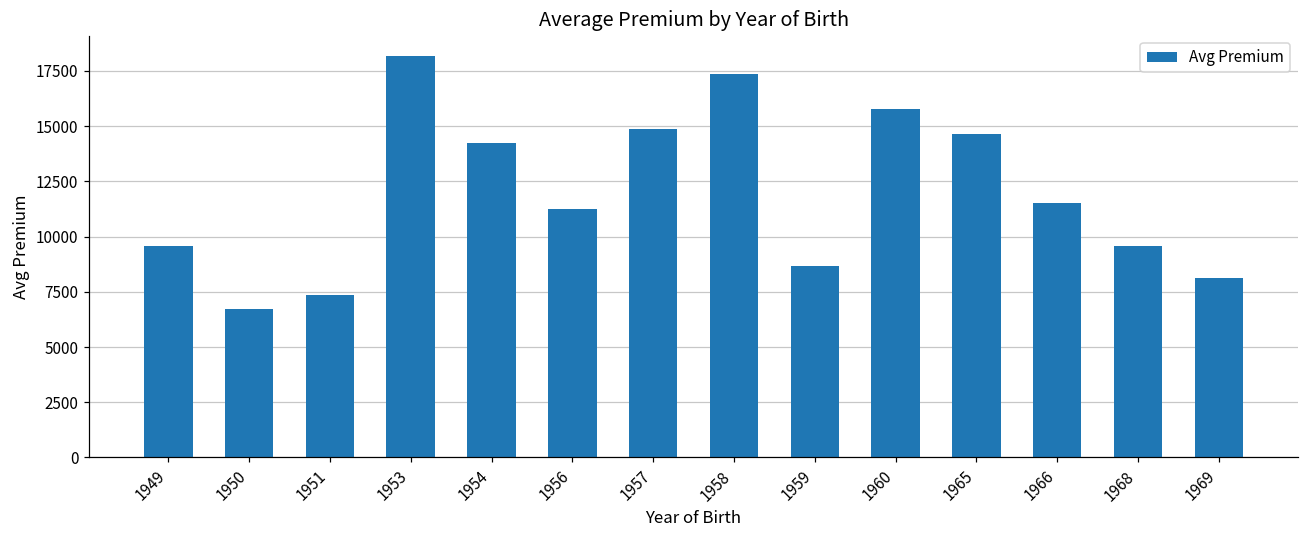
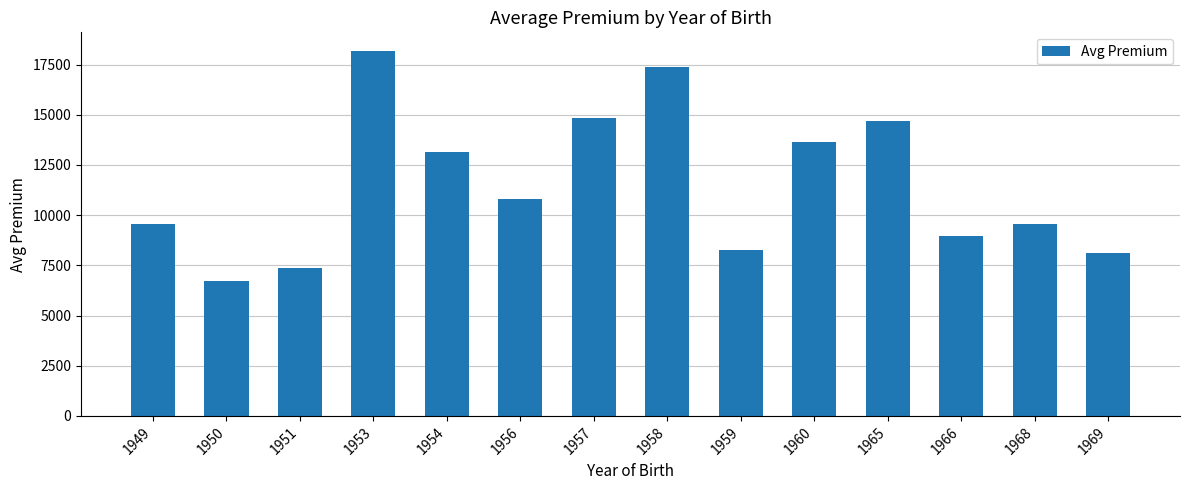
1954: 14200 -> 13200
1956: 11300 -> 10800
1959: 8700 -> 8200
1960: 15800 -> 13600
1966: 11500 -> 8900
